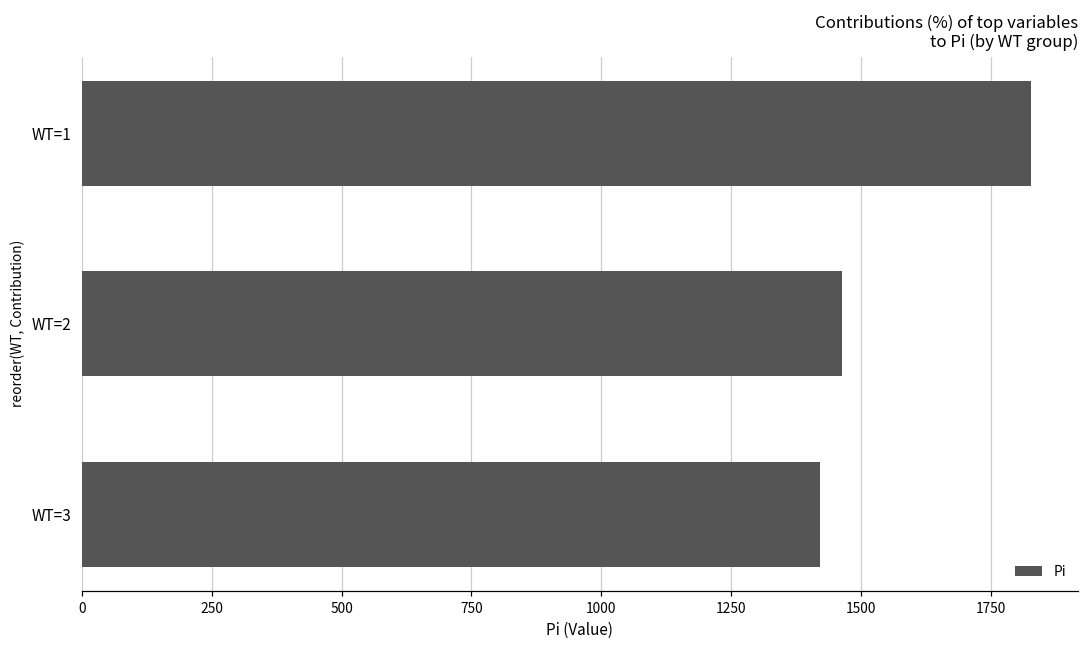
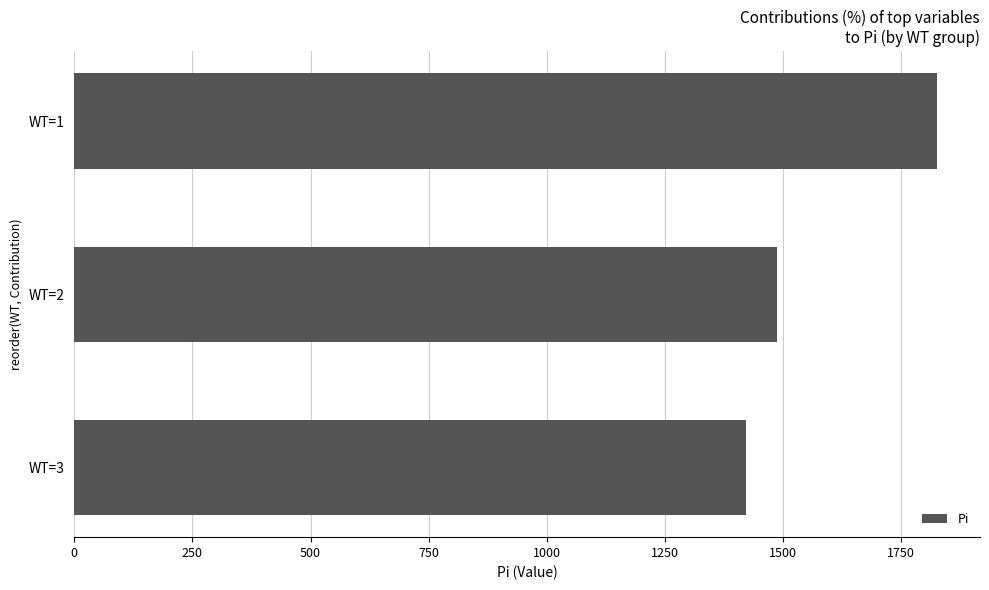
WT=2: 1460 -> 1490
